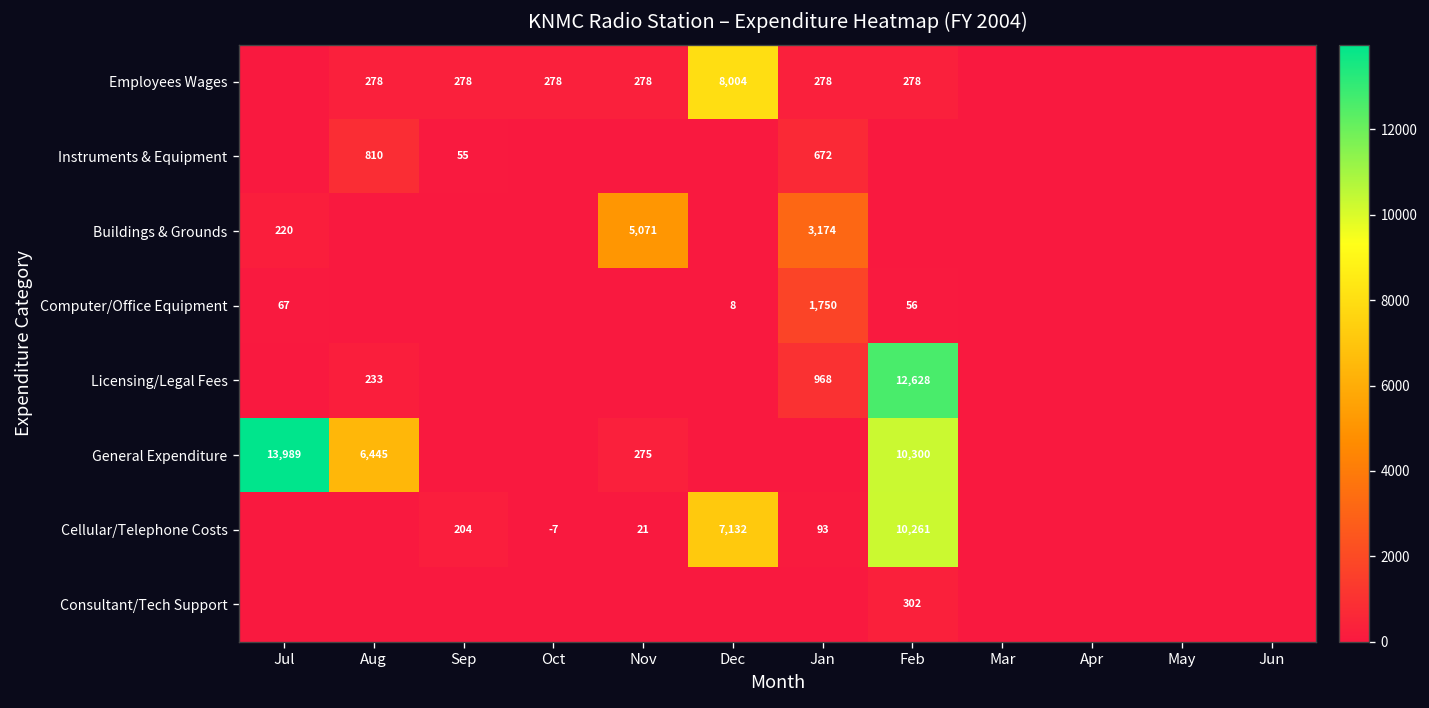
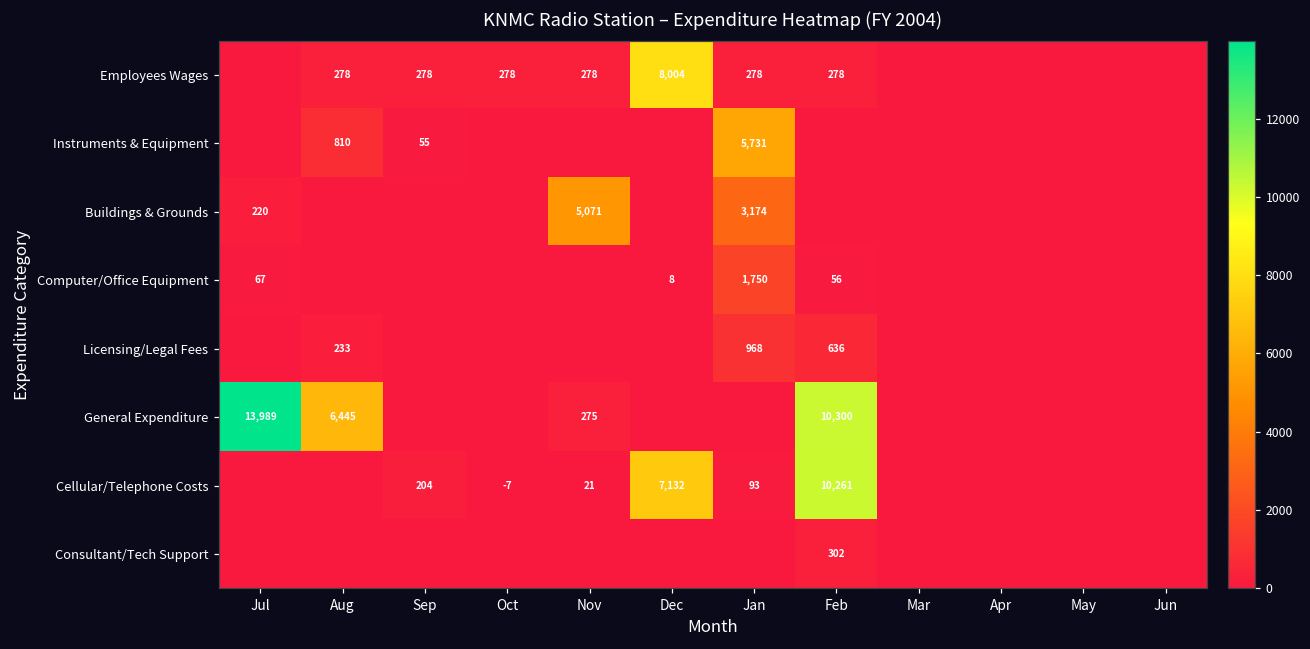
Instruments & Equipment, Jan: 672 -> 5,731
Licensing/Legal Fees, Feb: 12,628 -> 636
